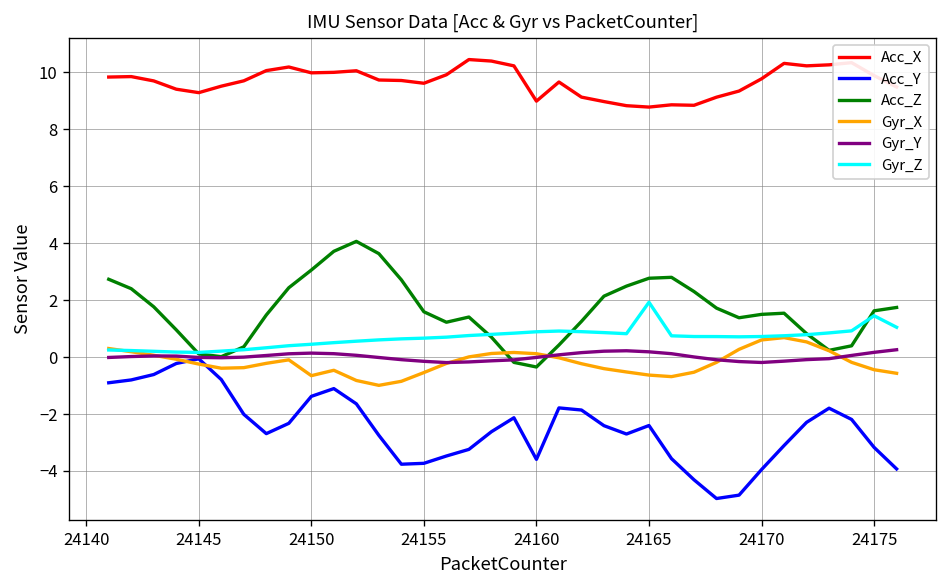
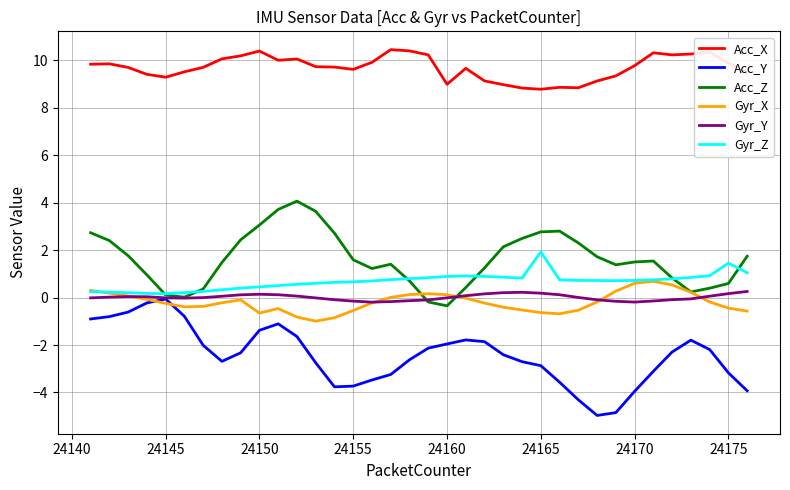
Acc_X, 24150: 10.0 -> 10.4
Acc_Y, 24160: -3.6 -> -2.0
Acc_Y, 24165: -2.4 -> -2.9
Acc_Z, 24175: 1.6 -> 0.6
